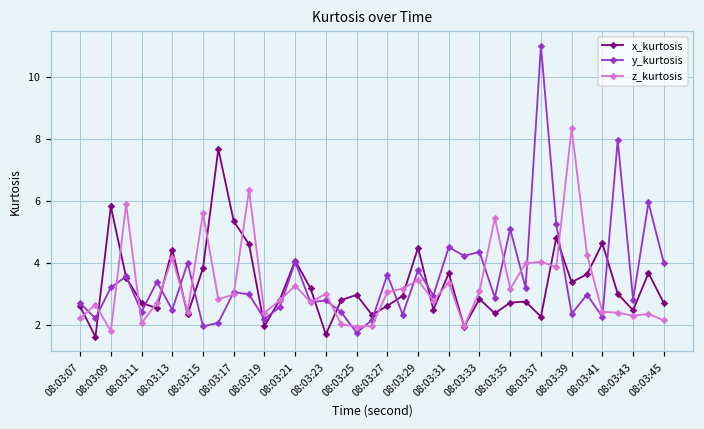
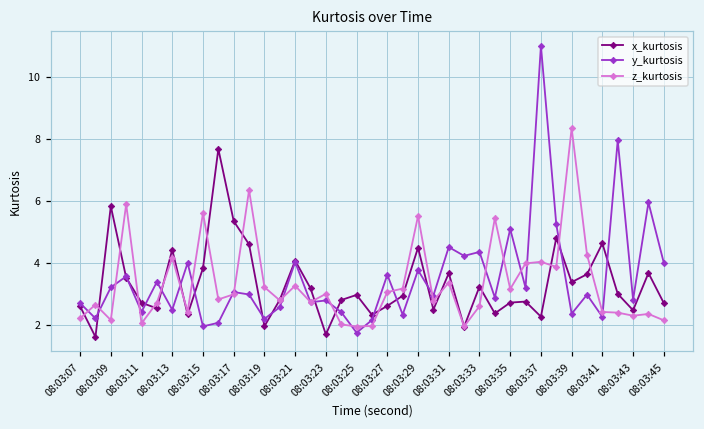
z_kurtosis, 08:03:09: 1.8 -> 2.2
z_kurtosis, 08:03:19: 2.4 -> 3.2
z_kurtosis, 08:03:29: 3.5 -> 5.5
x_kurtosis, 08:03:33: 2.9 -> 3.2
z_kurtosis, 08:03:33: 3.1 -> 2.6
